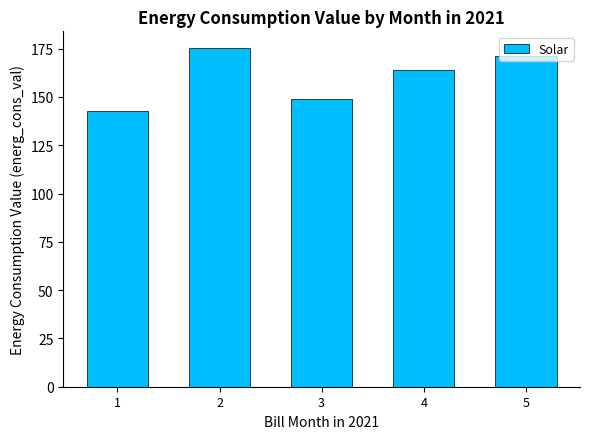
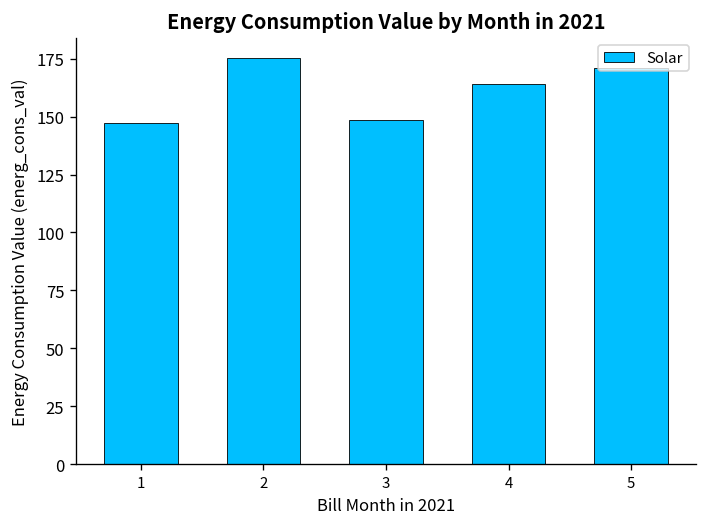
1: 143 -> 147
